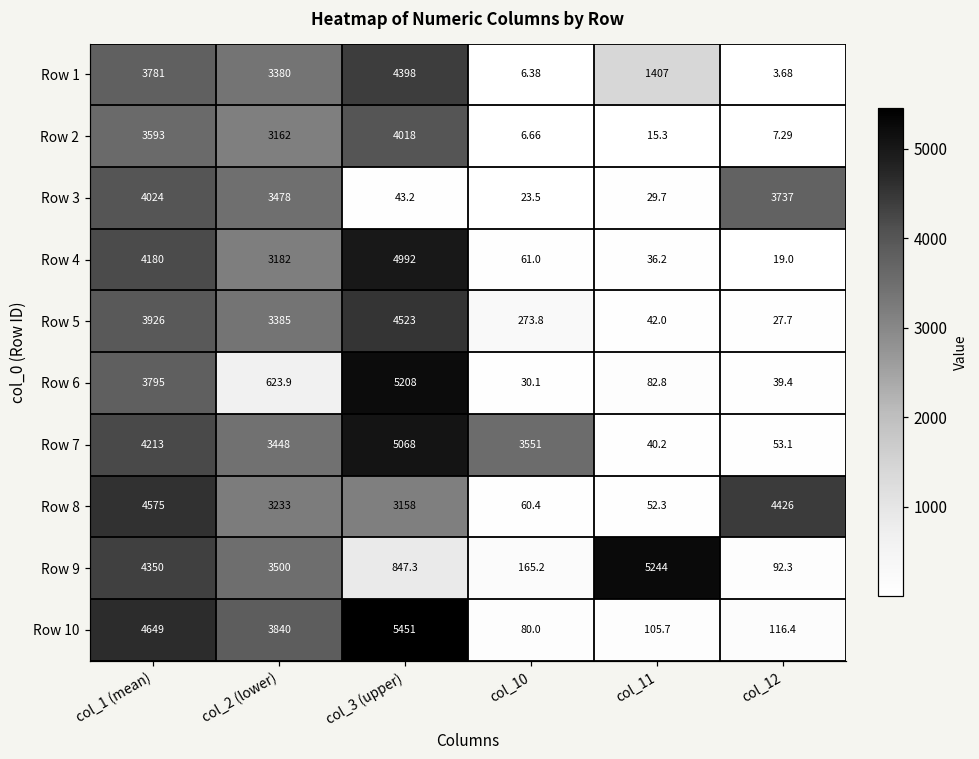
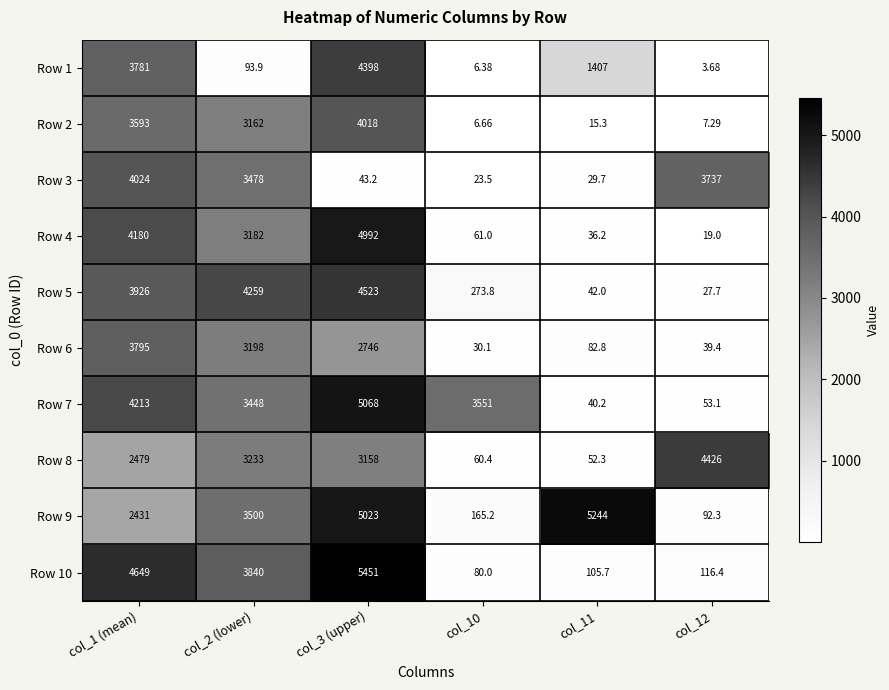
Row 1, col_2 (lower): 3380 -> 93.9
Row 5, col_2 (lower): 3385 -> 4259
Row 6, col_2 (lower): 623.9 -> 3198
Row 6, col_3 (upper): 5208 -> 2746
Row 8, col_1 (mean): 4575 -> 2479
Row 9, col_1 (mean): 4350 -> 2431
Row 9, col_3 (upper): 847.3 -> 5023
